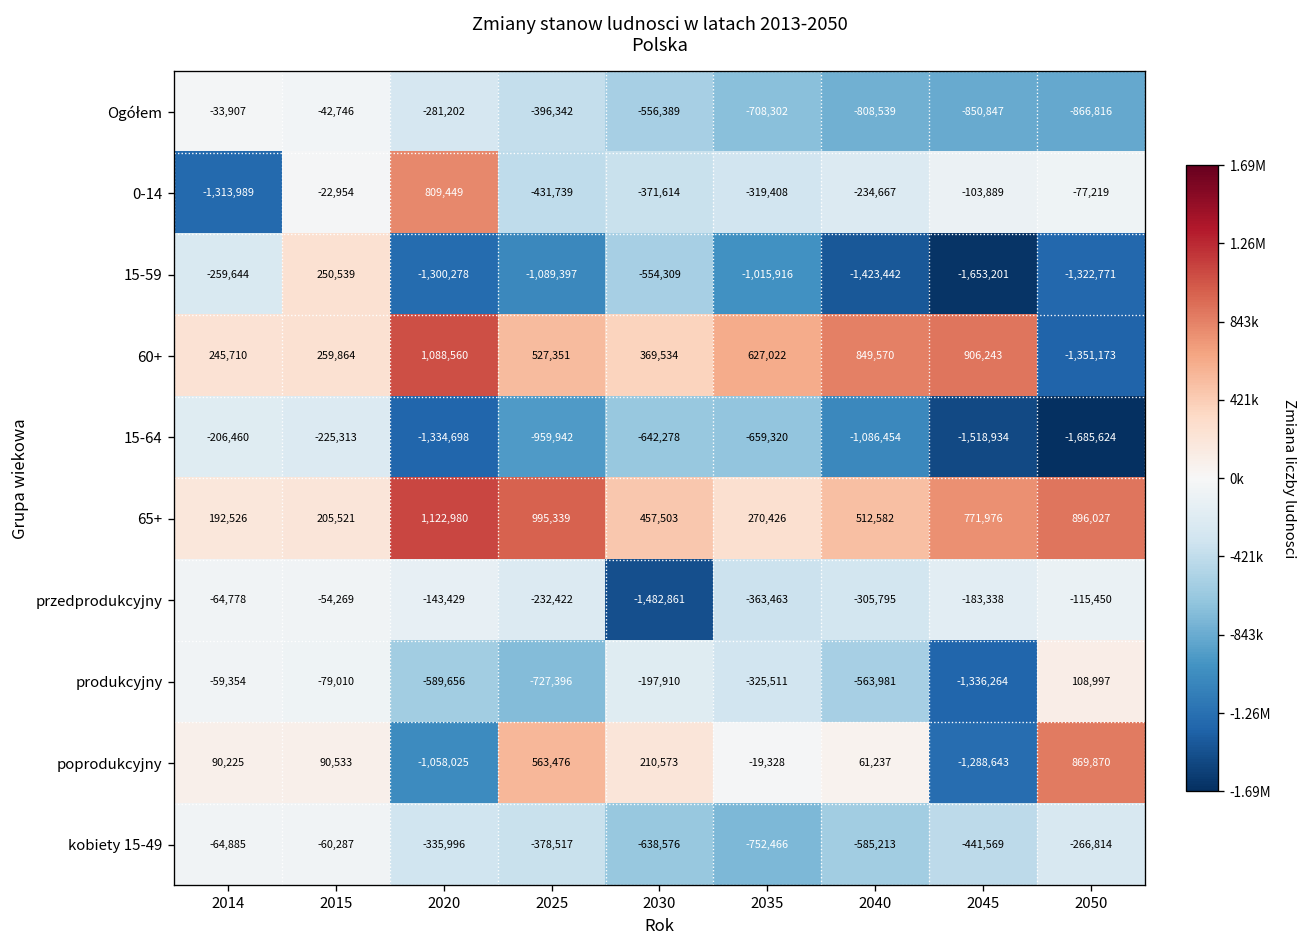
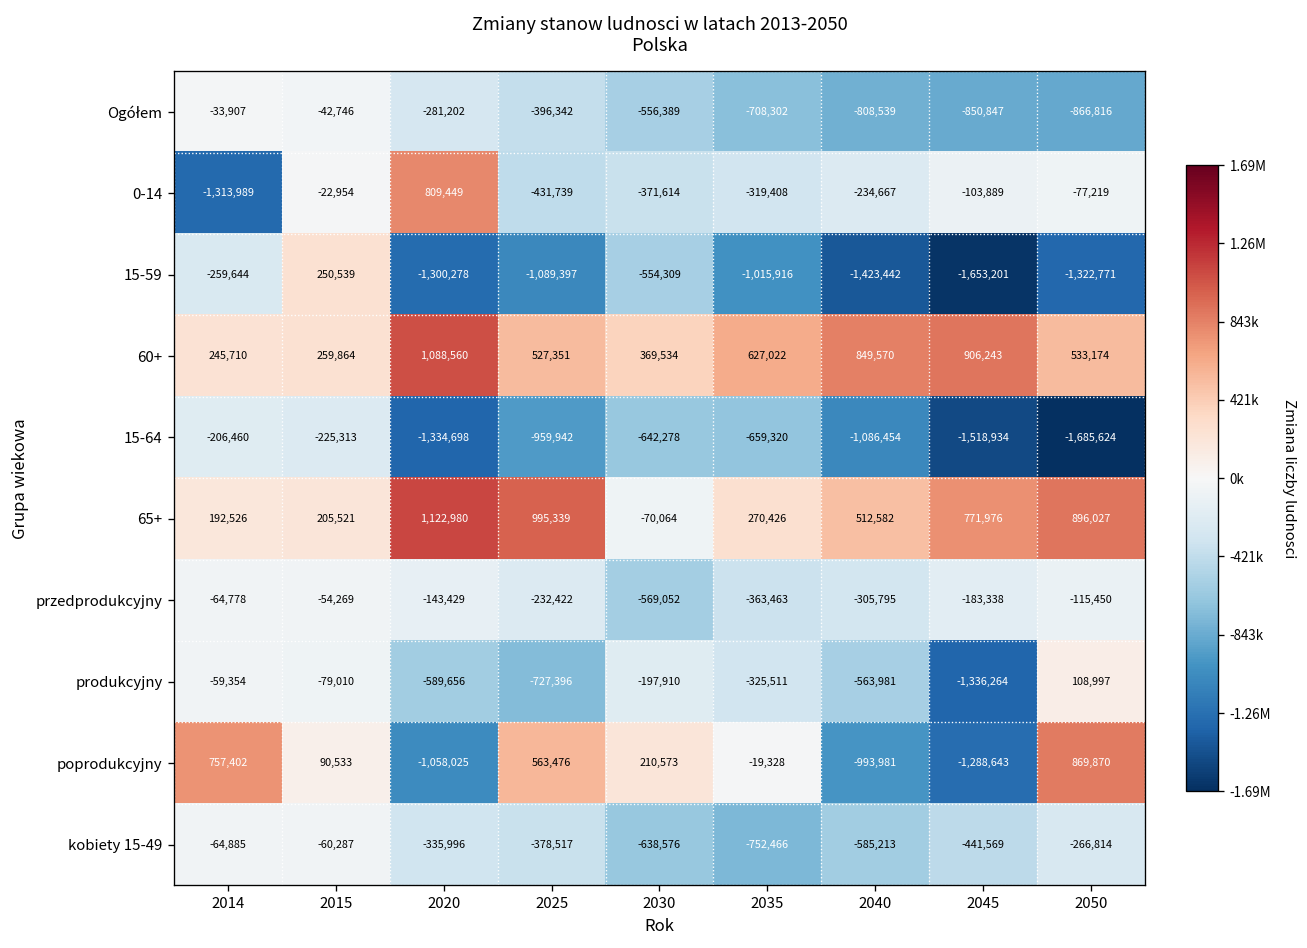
60+, 2050: -1,351,173 -> 533,174
65+, 2030: 457,503 -> -70,064
przedprodukcyjny, 2030: -1,482,861 -> -569,052
poprodukcyjny, 2014: 90,225 -> 757,402
poprodukcyjny, 2040: 61,237 -> -993,981
